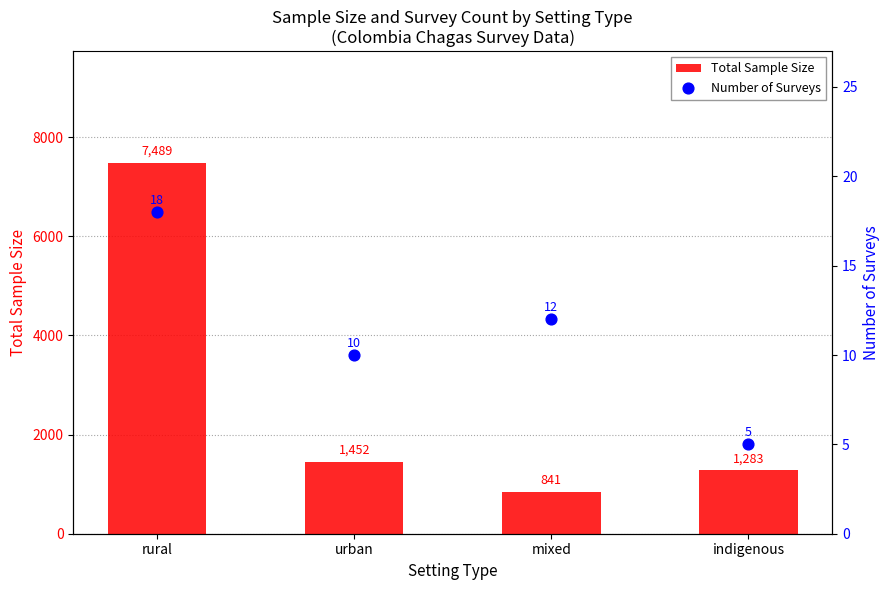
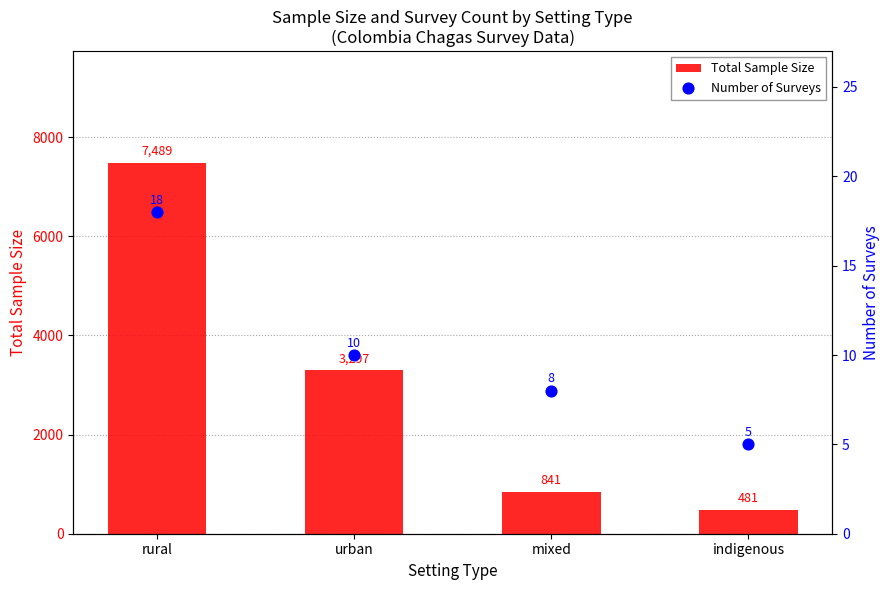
Total Sample Size, urban: 1,452 -> 3,297
Total Sample Size, indigenous: 1,283 -> 481
Number of Surveys, mixed: 12 -> 8
